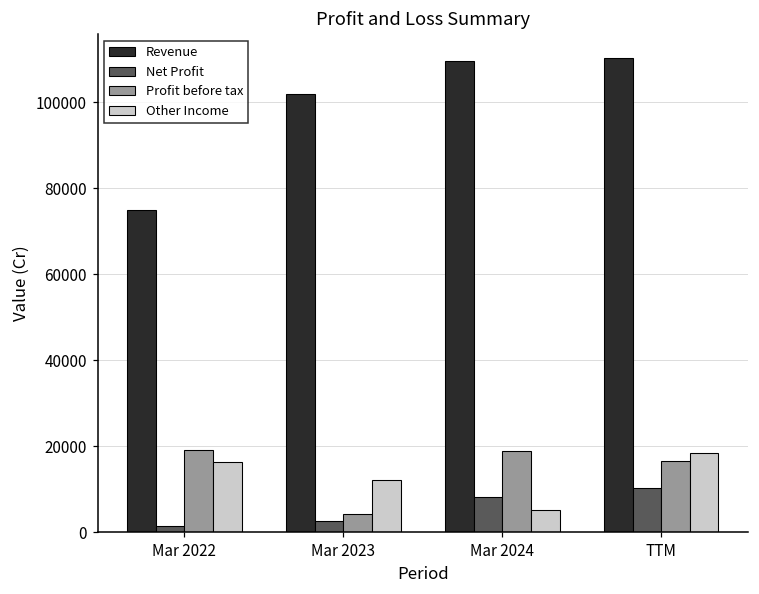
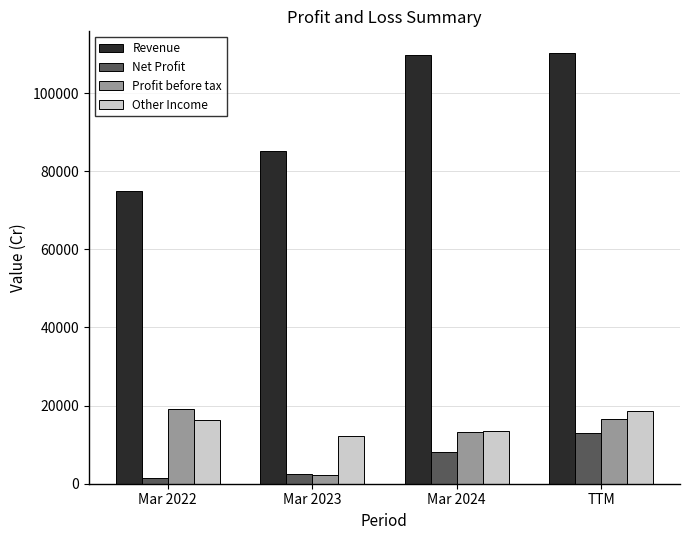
Revenue, Mar 2023: 102000 -> 85000
Profit before tax, Mar 2023: 4000 -> 2000
Profit before tax, Mar 2024: 19000 -> 13000
Other Income, Mar 2024: 5000 -> 13000
Net Profit, TTM: 10000 -> 13000
